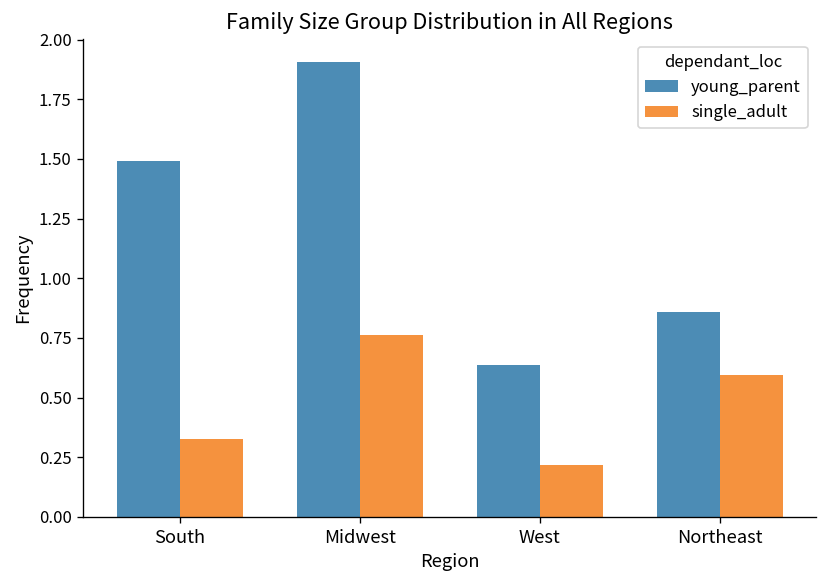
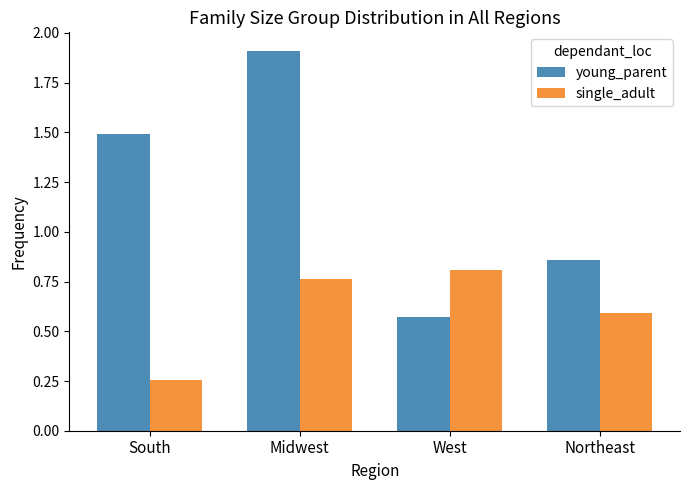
single_adult, South: 0.33 -> 0.25
young_parent, West: 0.64 -> 0.57
single_adult, West: 0.22 -> 0.81
